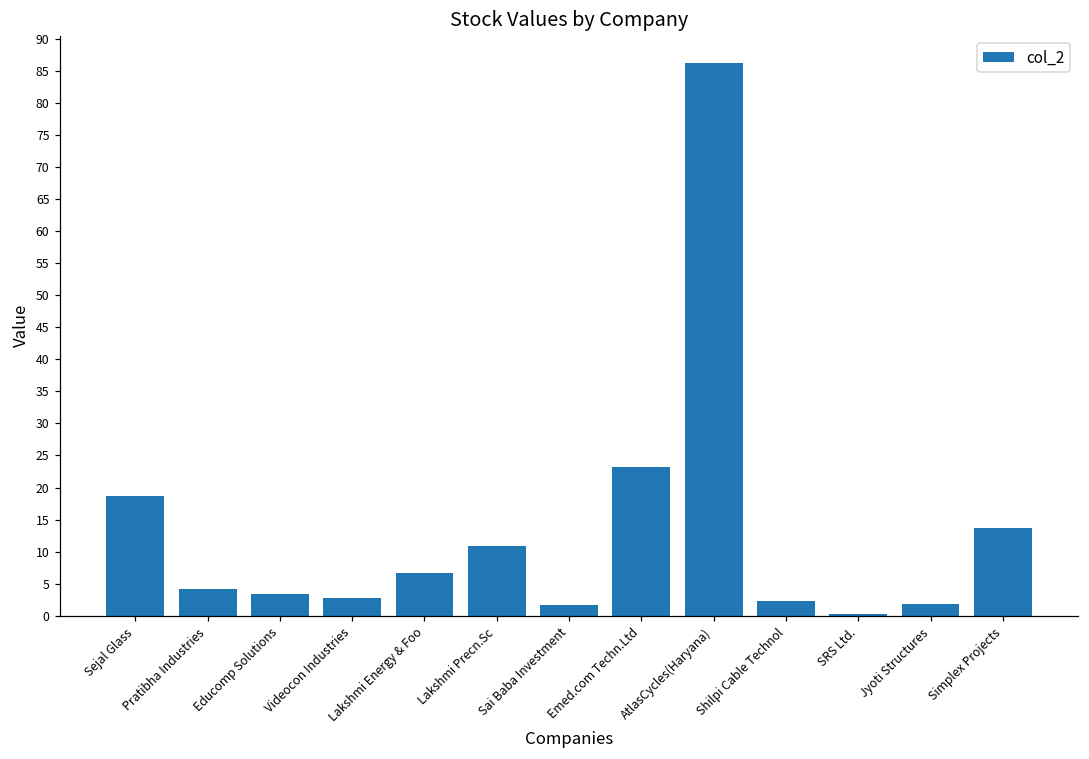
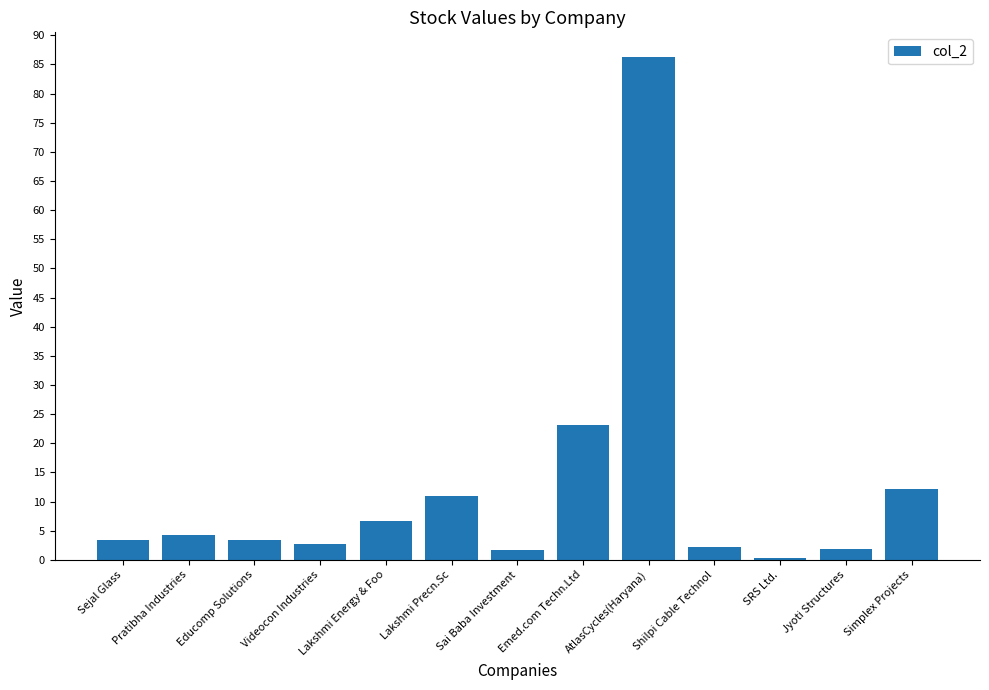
Sejal Glass: 19 -> 3
Simplex Projects: 14 -> 12
